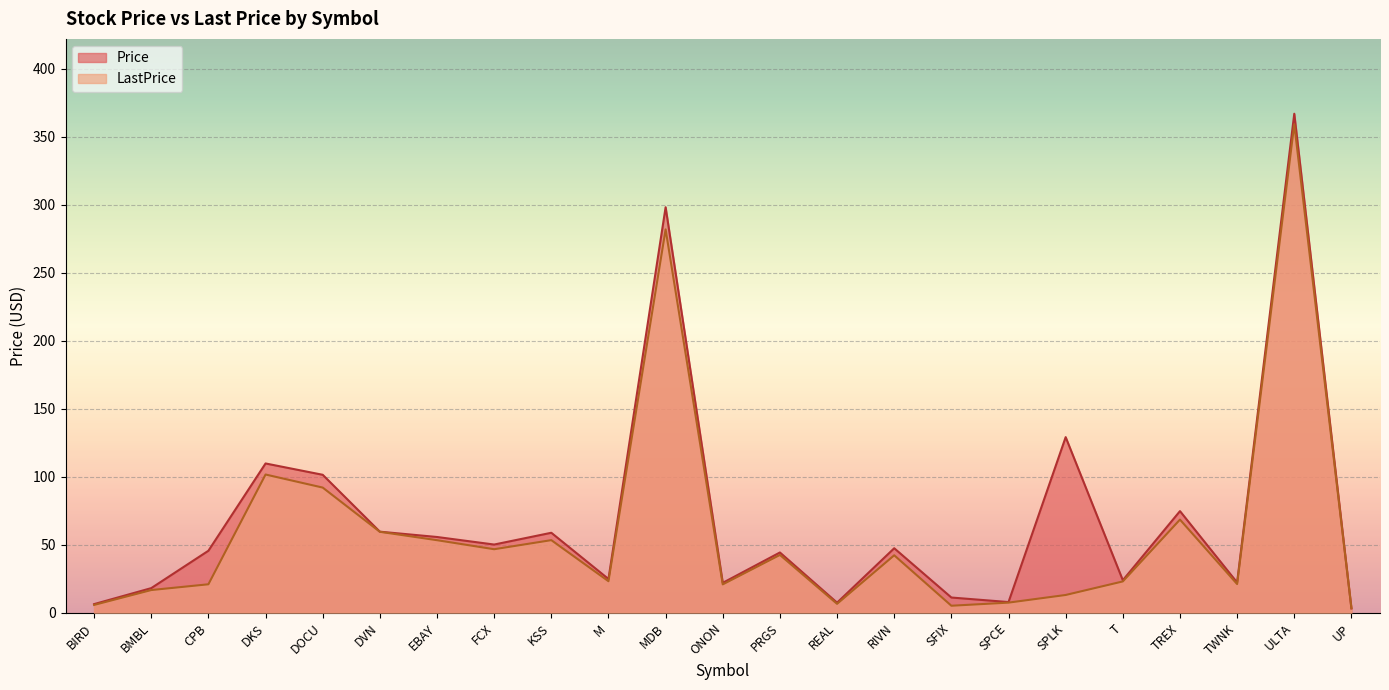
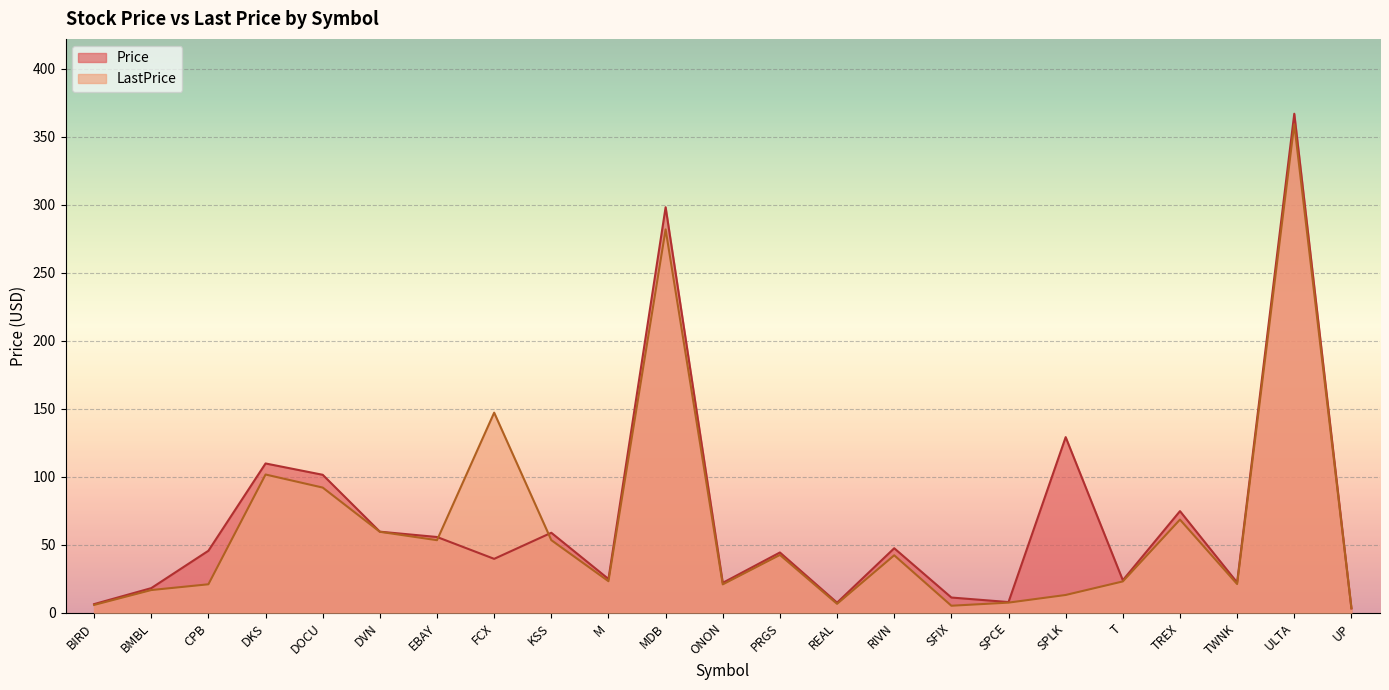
Price, FCX: 50 -> 40
LastPrice, FCX: 47 -> 147
